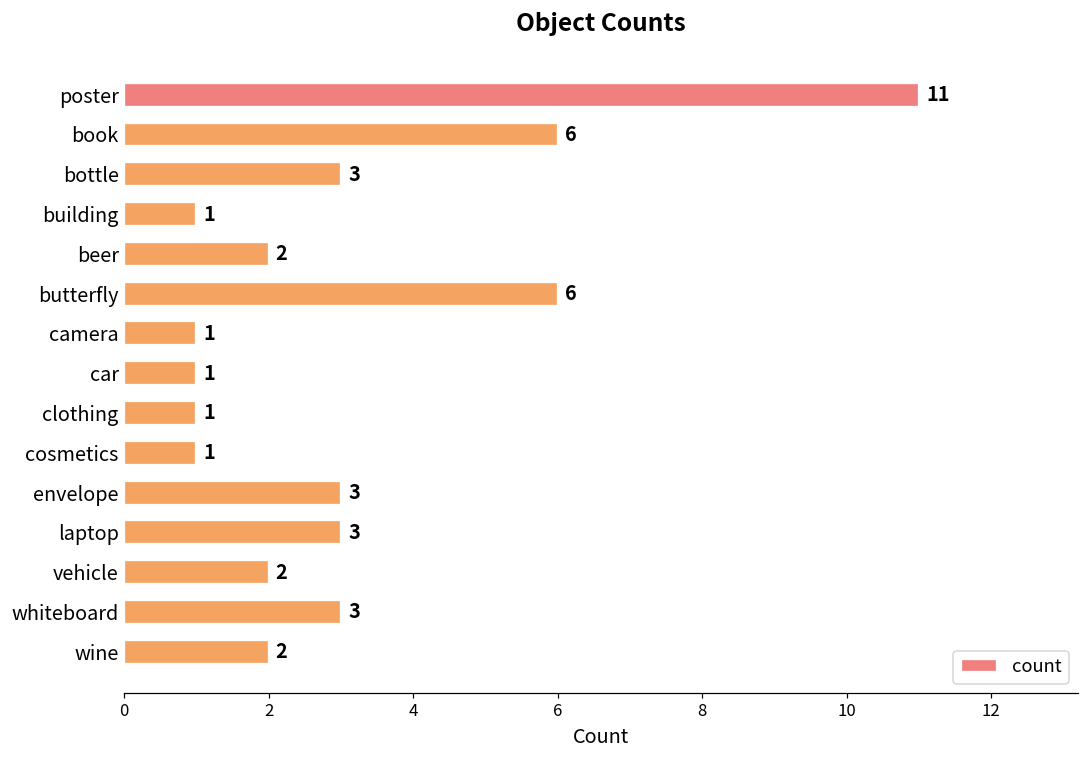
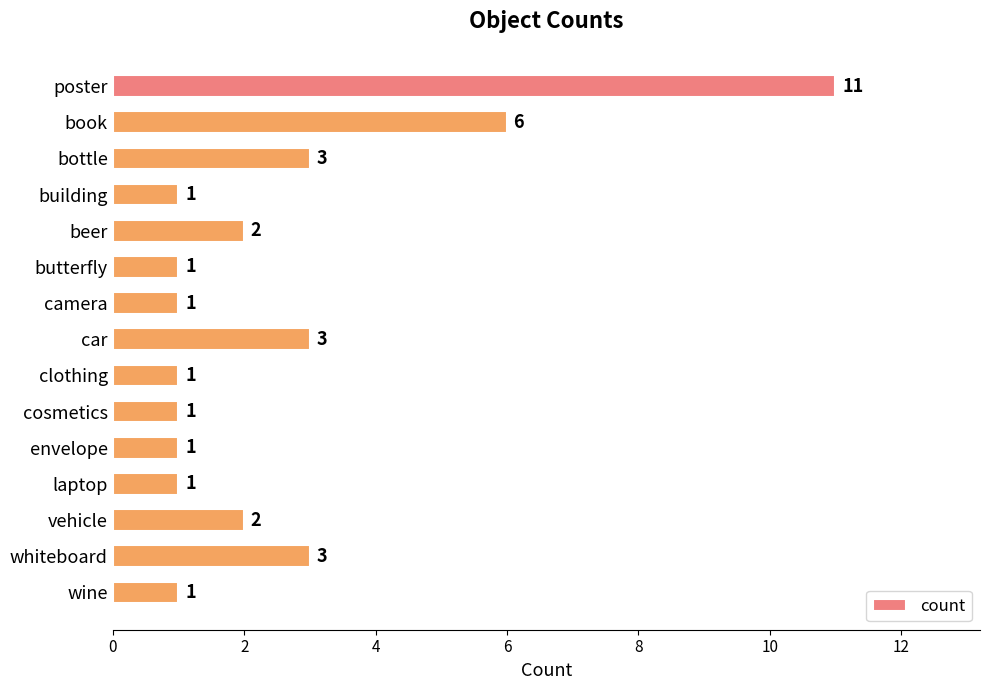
butterfly: 6 -> 1
car: 1 -> 3
envelope: 3 -> 1
laptop: 3 -> 1
wine: 2 -> 1
